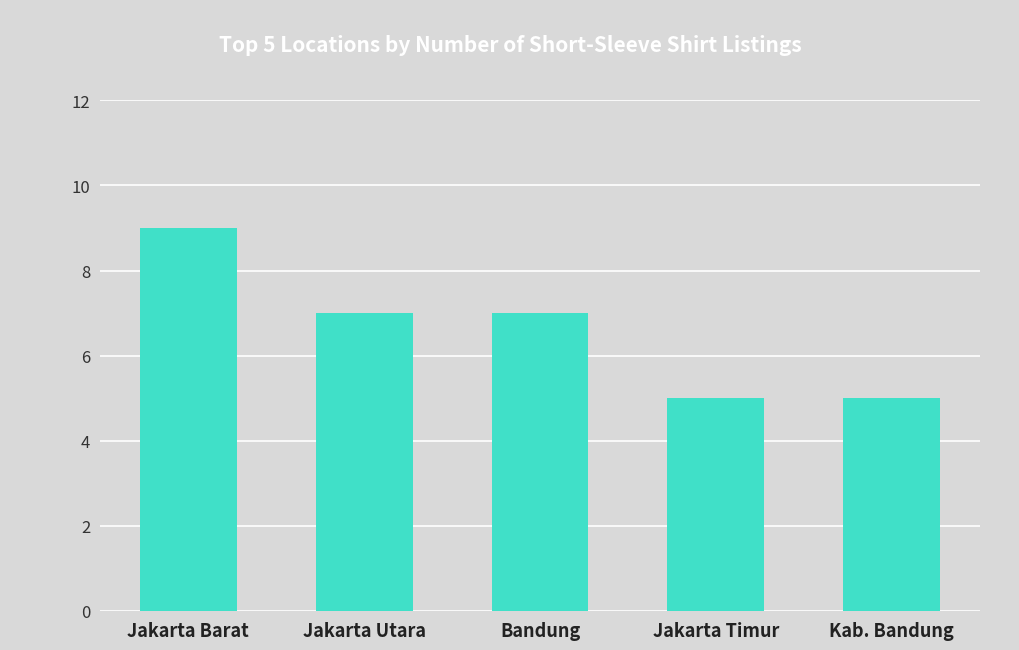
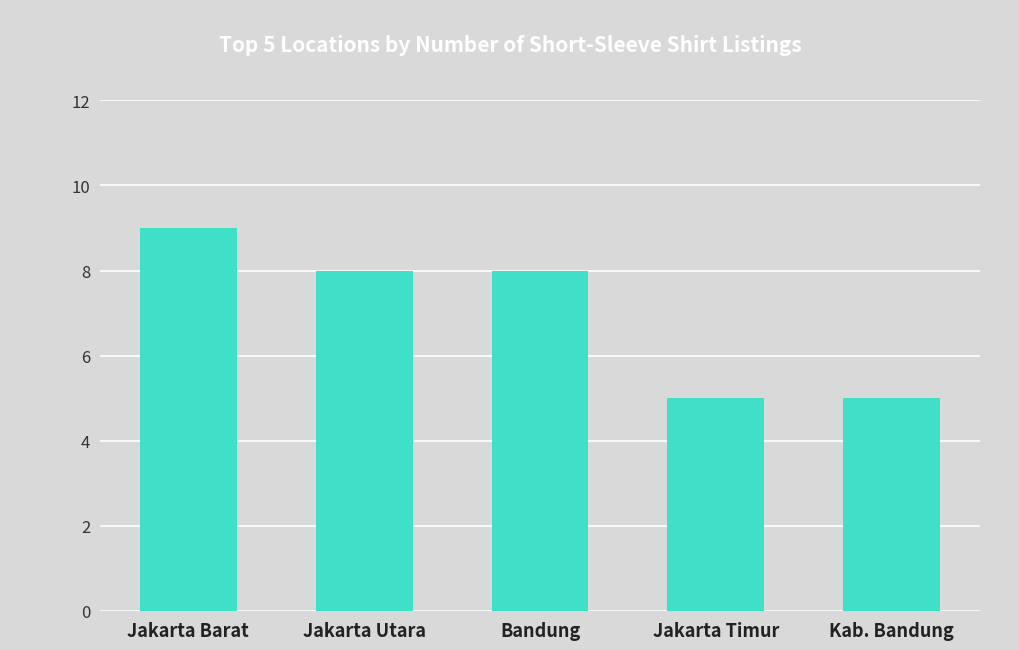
Jakarta Utara: 7 -> 8
Bandung: 7 -> 8
